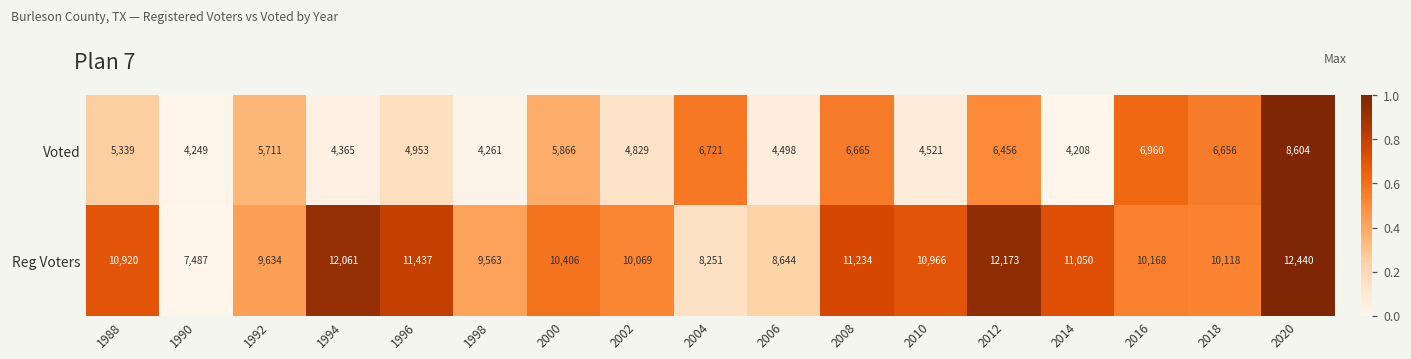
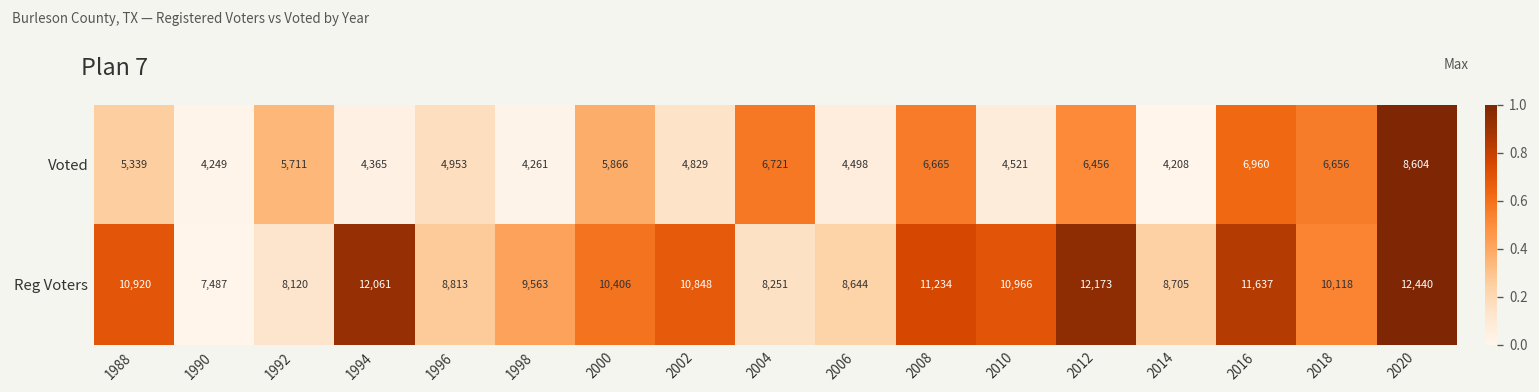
Reg Voters, 1992: 9,634 -> 8,120
Reg Voters, 1996: 11,437 -> 8,813
Reg Voters, 2002: 10,069 -> 10,848
Reg Voters, 2014: 11,050 -> 8,705
Reg Voters, 2016: 10,168 -> 11,637
